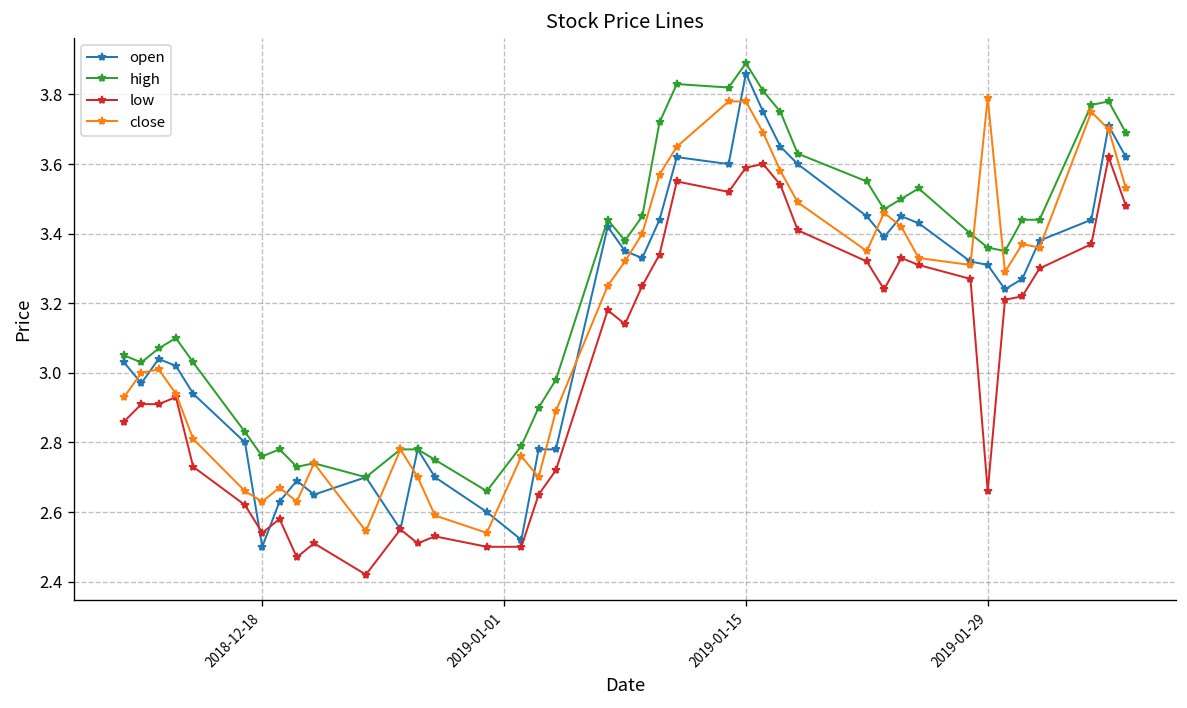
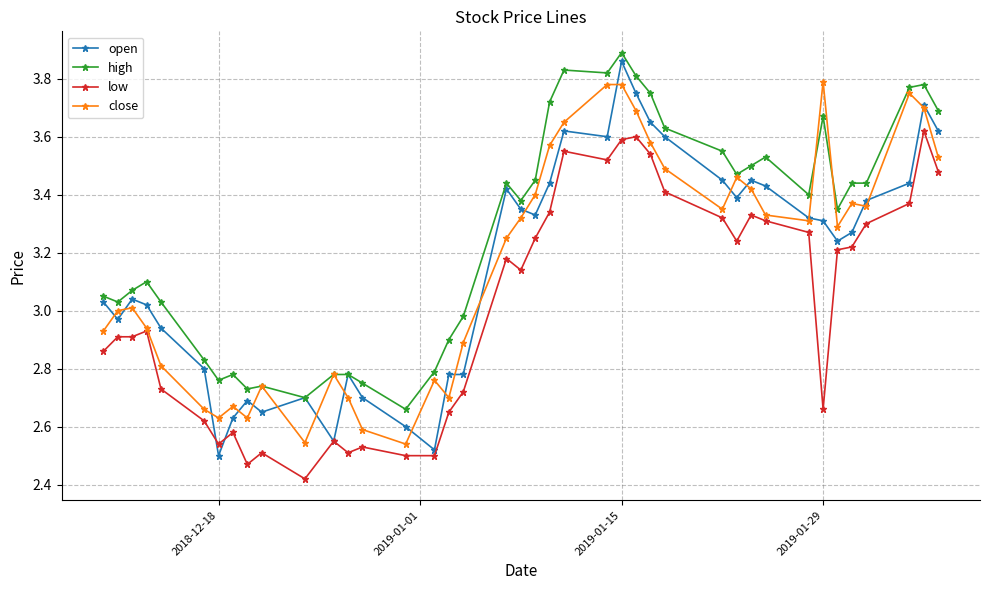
high, 2019-01-29: 3.36 -> 3.67
